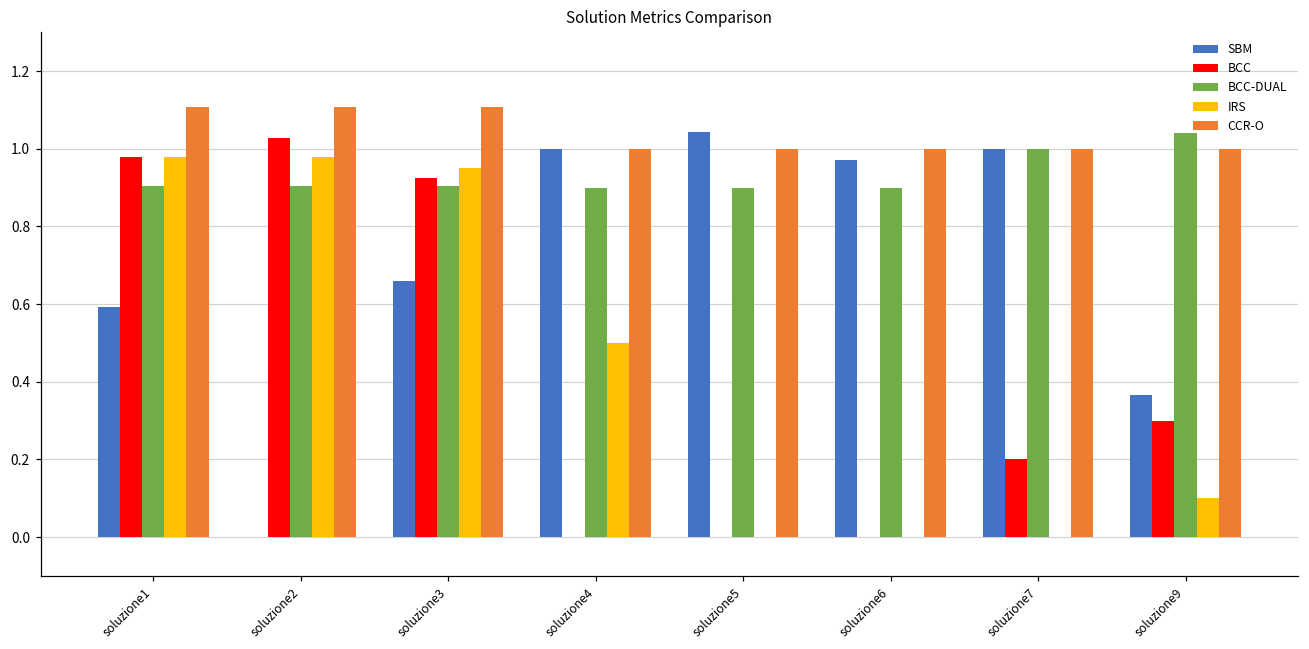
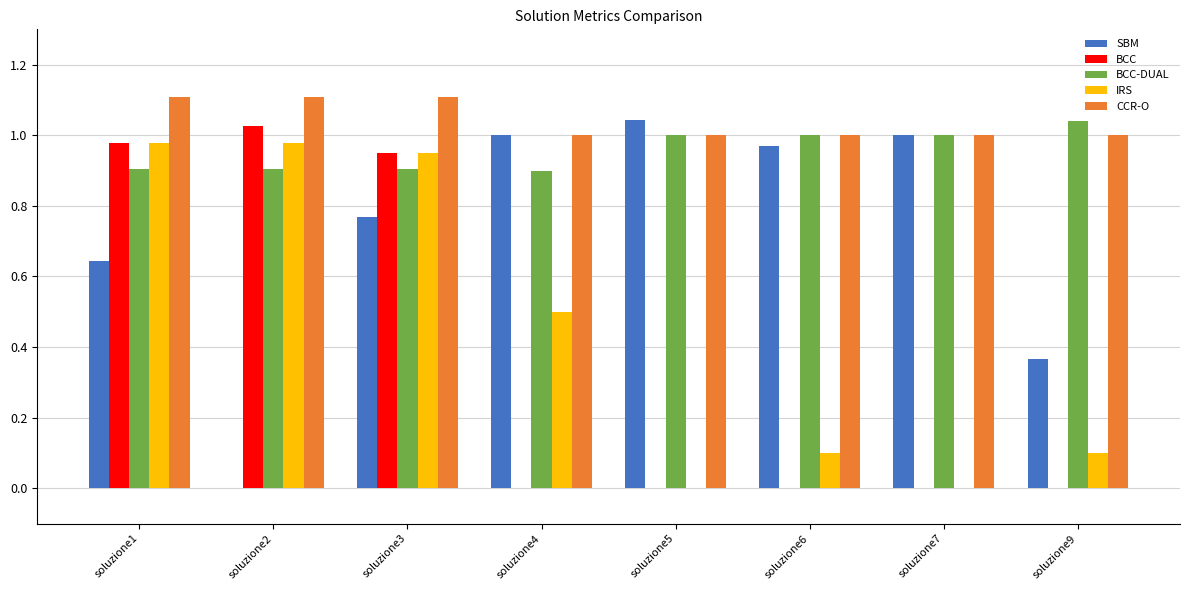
SBM, soluzione1: 0.59 -> 0.65
SBM, soluzione3: 0.66 -> 0.77
BCC, soluzione3: 0.93 -> 0.95
BCC-DUAL, soluzione5: 0.9 -> 1.0
BCC-DUAL, soluzione6: 0.9 -> 1.0
IRS, soluzione6: 0.0 -> 0.1
BCC, soluzione7: 0.2 -> 0.0
BCC, soluzione9: 0.3 -> 0.0
